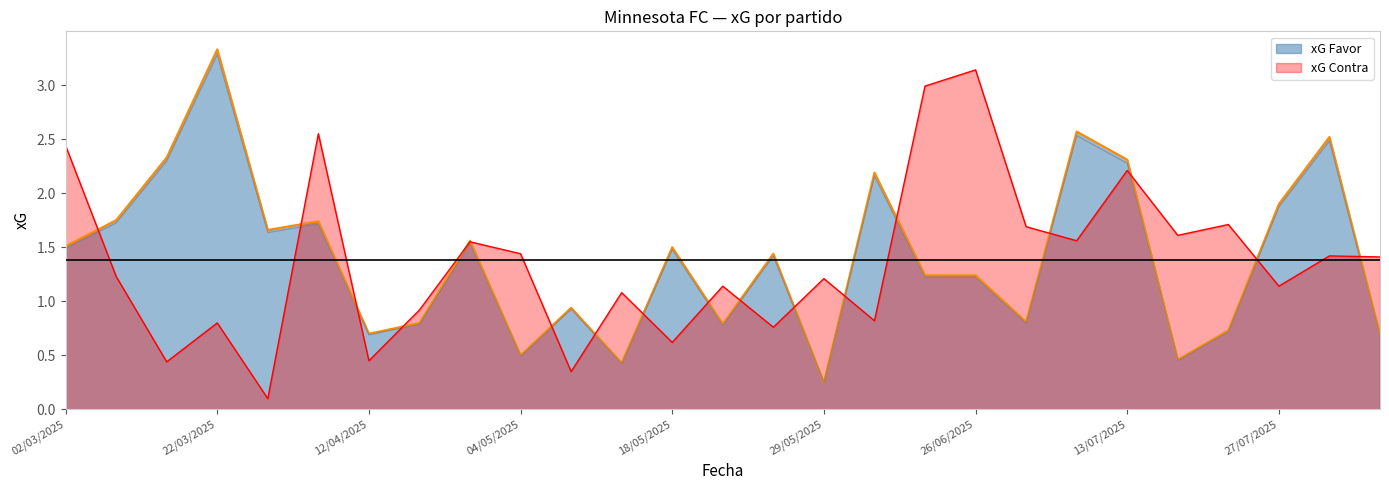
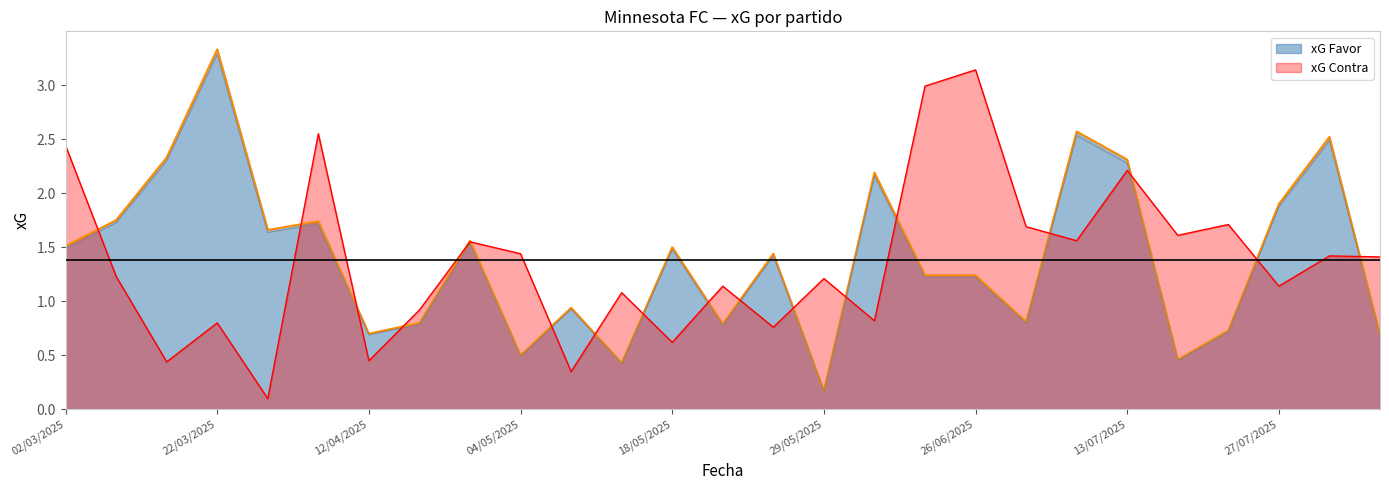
xG Favor, 29/05/2025: 0.25 -> 0.17
